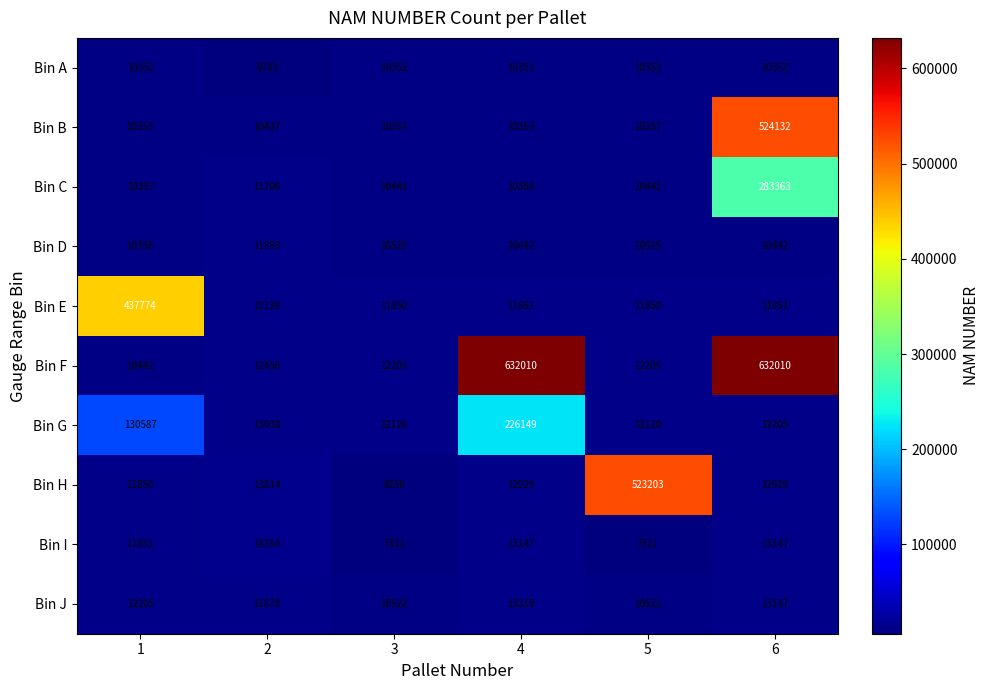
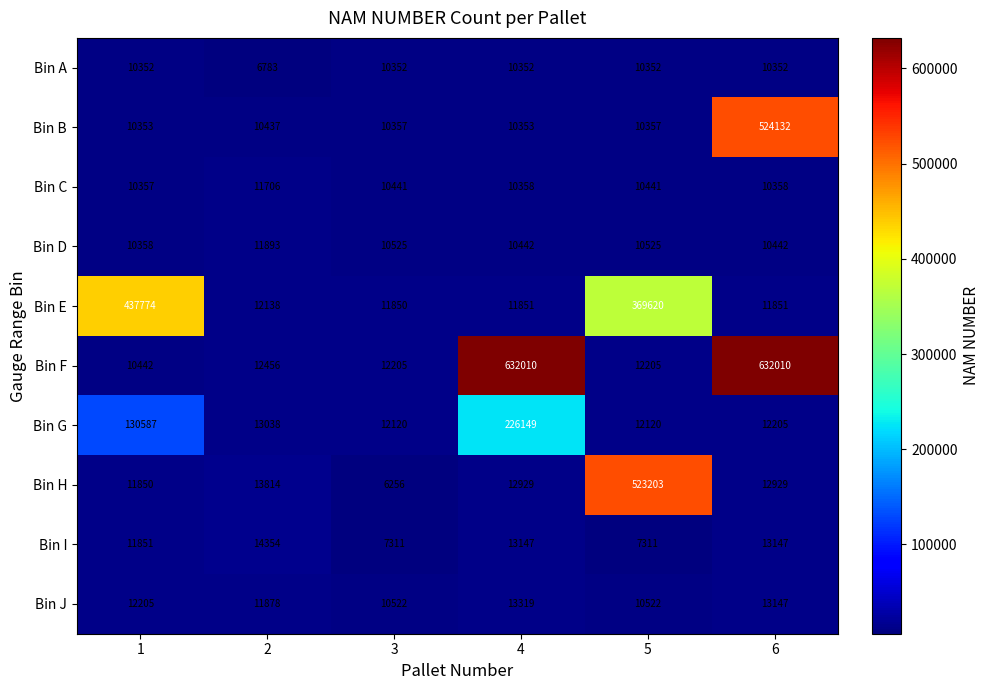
Bin C, 6: 283363 -> 10358
Bin E, 5: 11850 -> 369620
